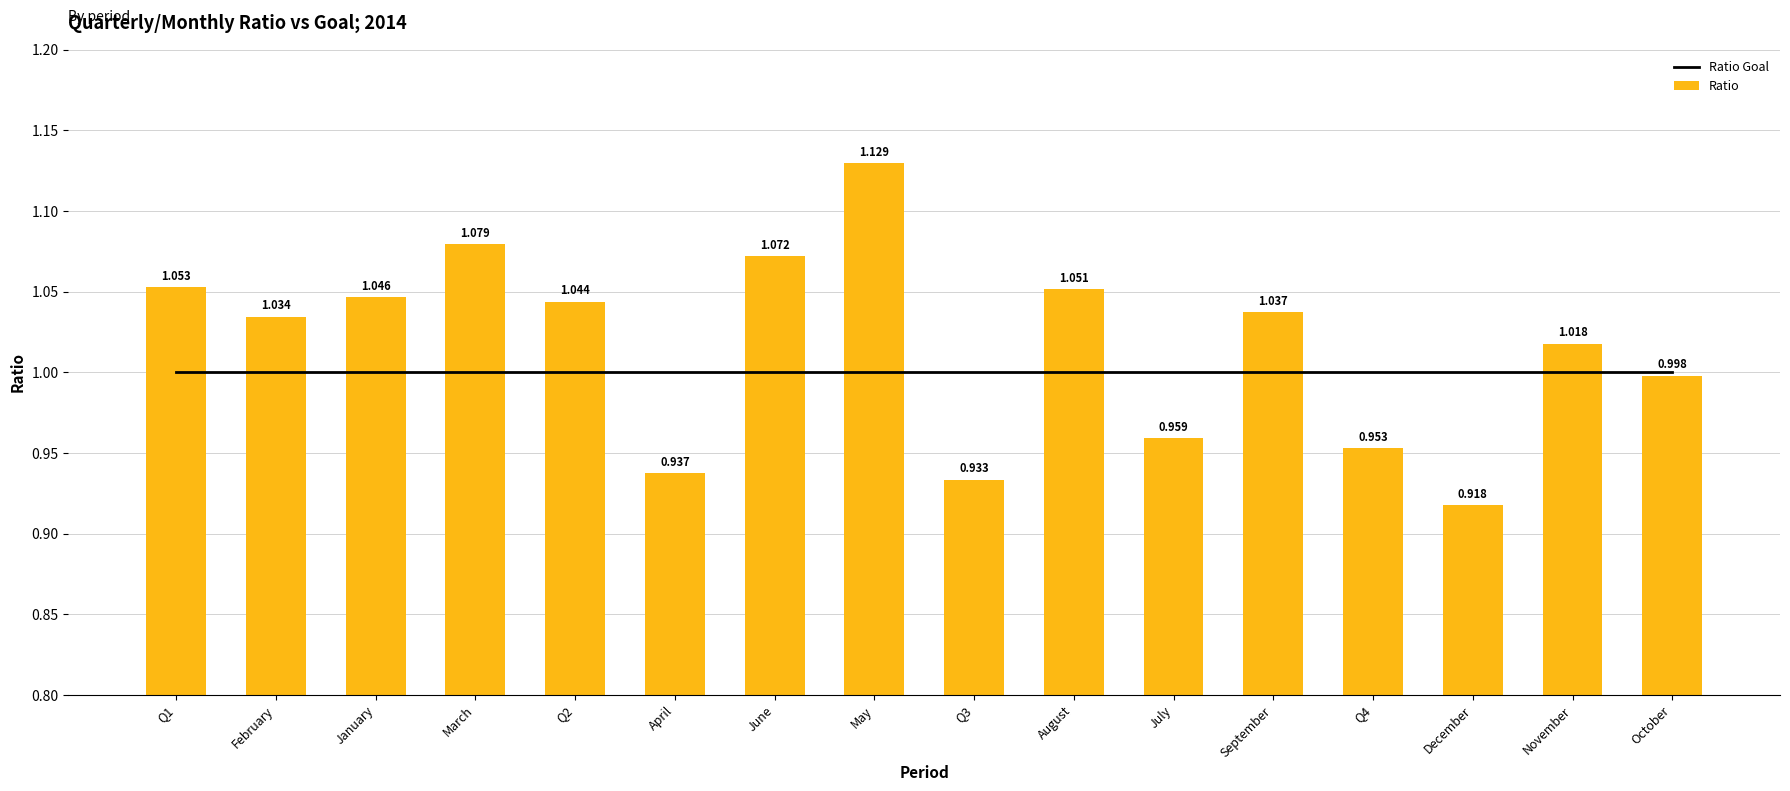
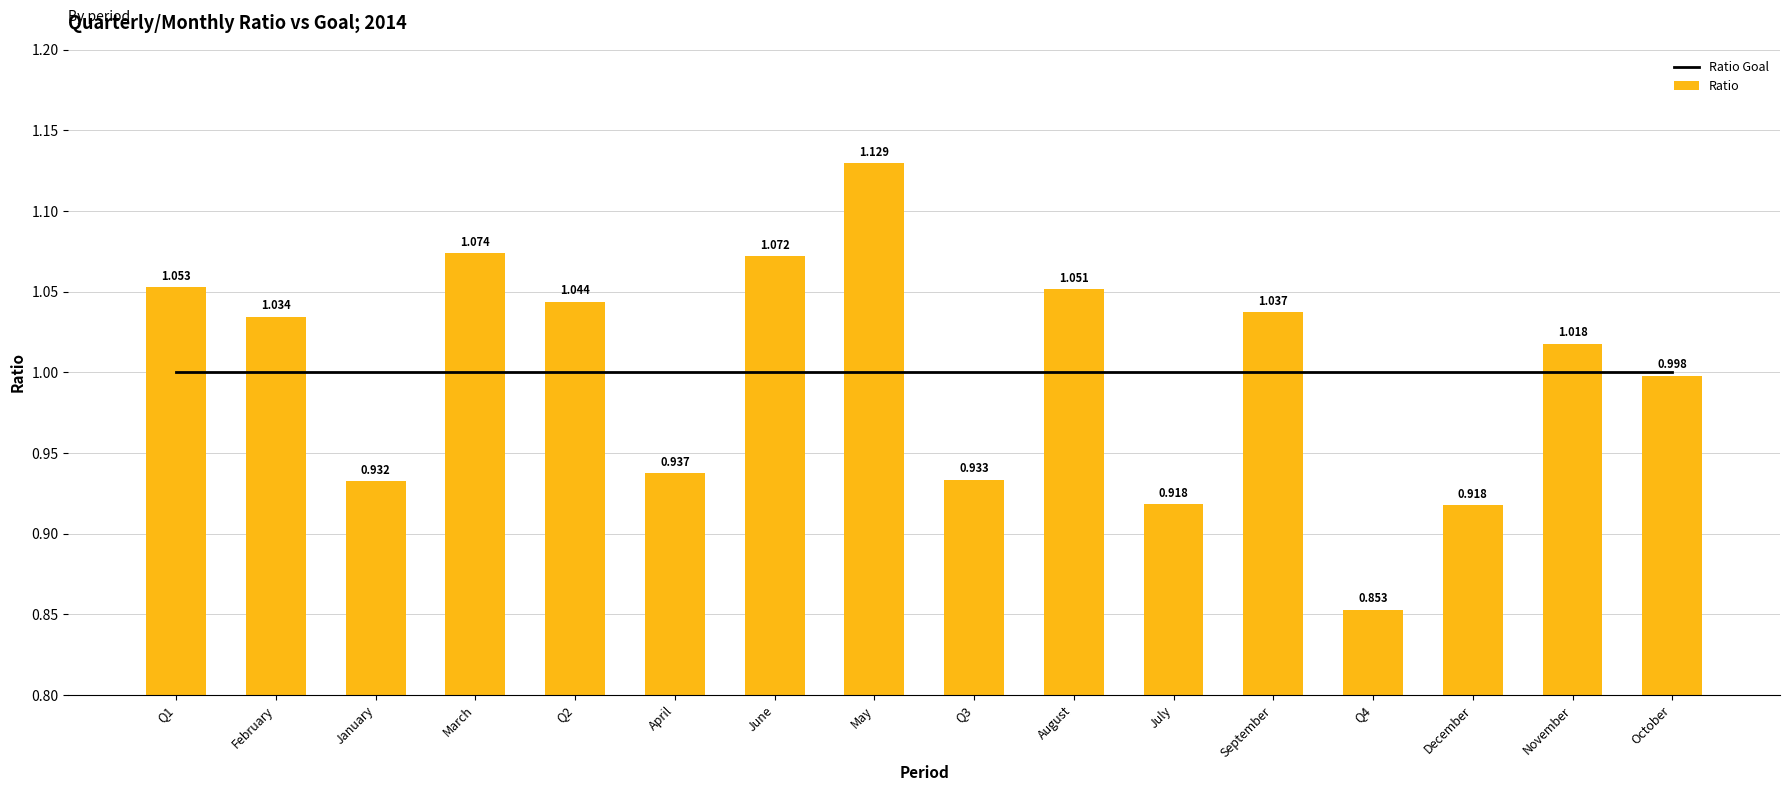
Ratio, January: 1.046 -> 0.932
Ratio, March: 1.079 -> 1.074
Ratio, July: 0.959 -> 0.918
Ratio, Q4: 0.953 -> 0.853
